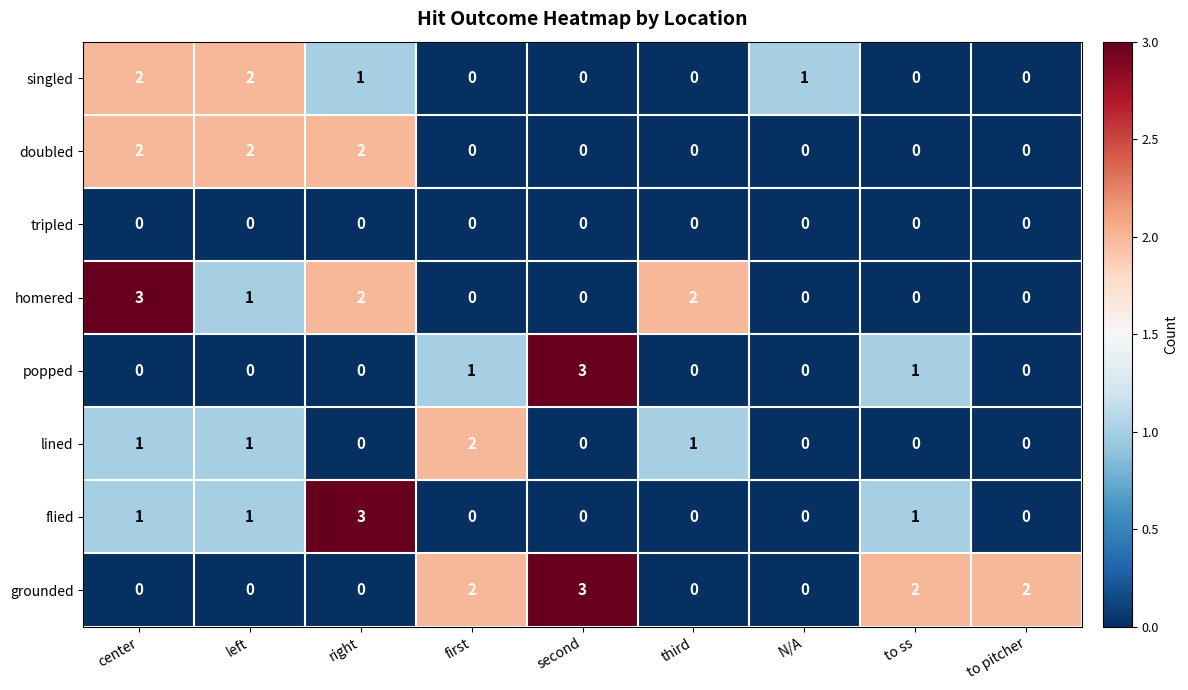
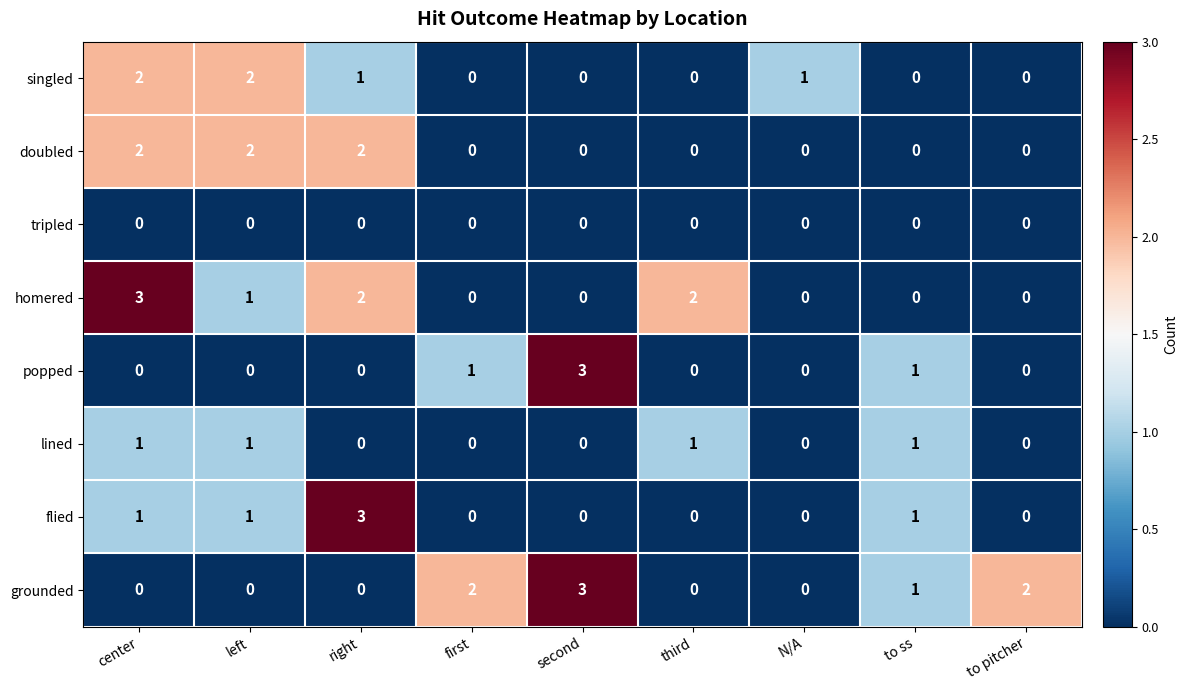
lined, first: 2 -> 0
lined, to ss: 0 -> 1
grounded, to ss: 2 -> 1
